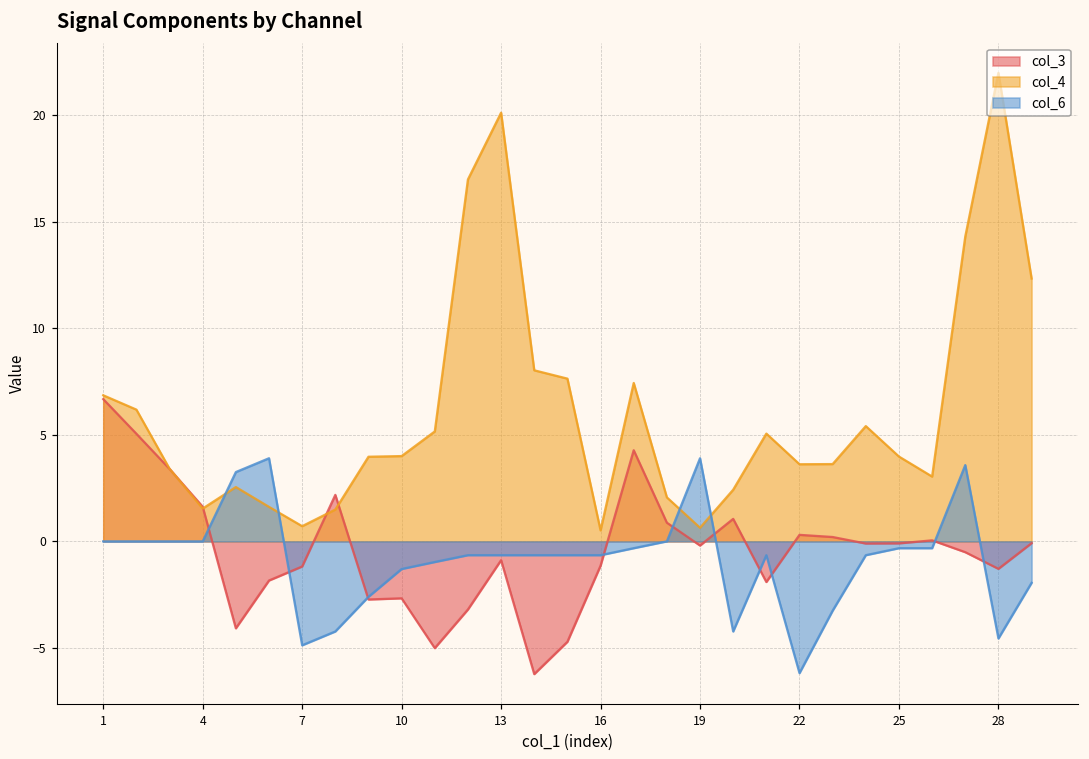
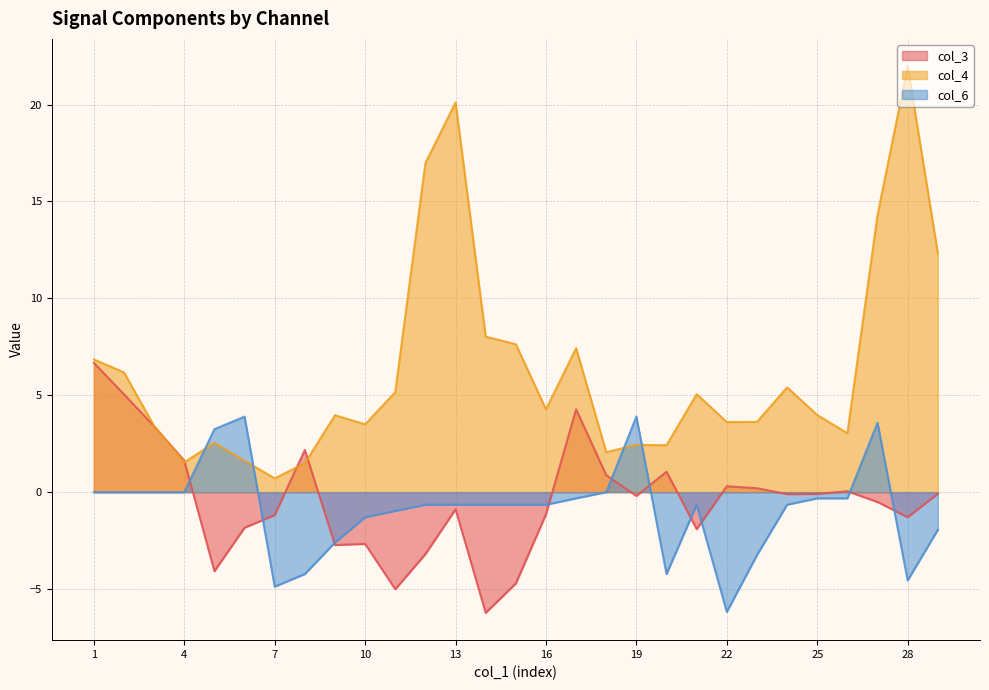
col_4, 10: 4.0 -> 3.5
col_4, 16: 0.5 -> 4.3
col_4, 19: 0.6 -> 2.4
